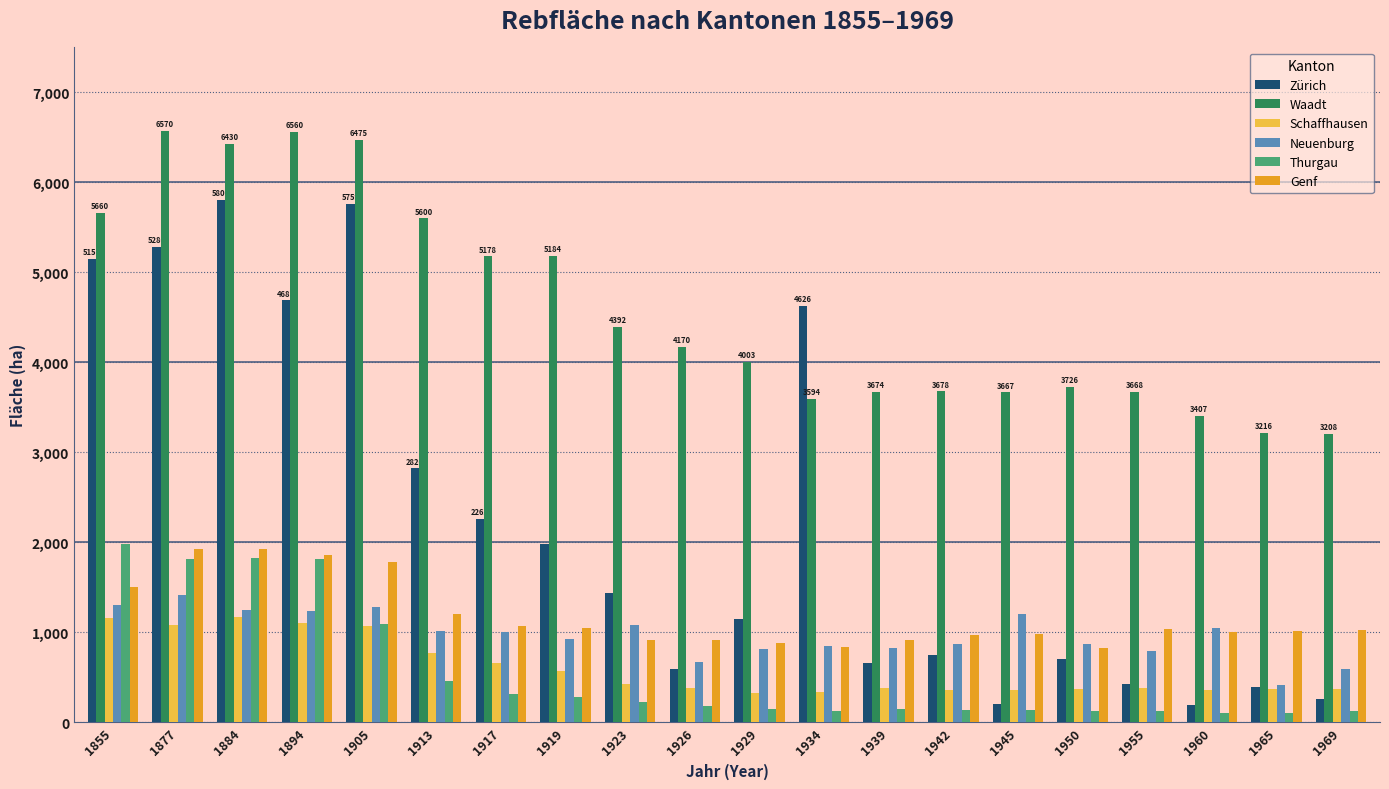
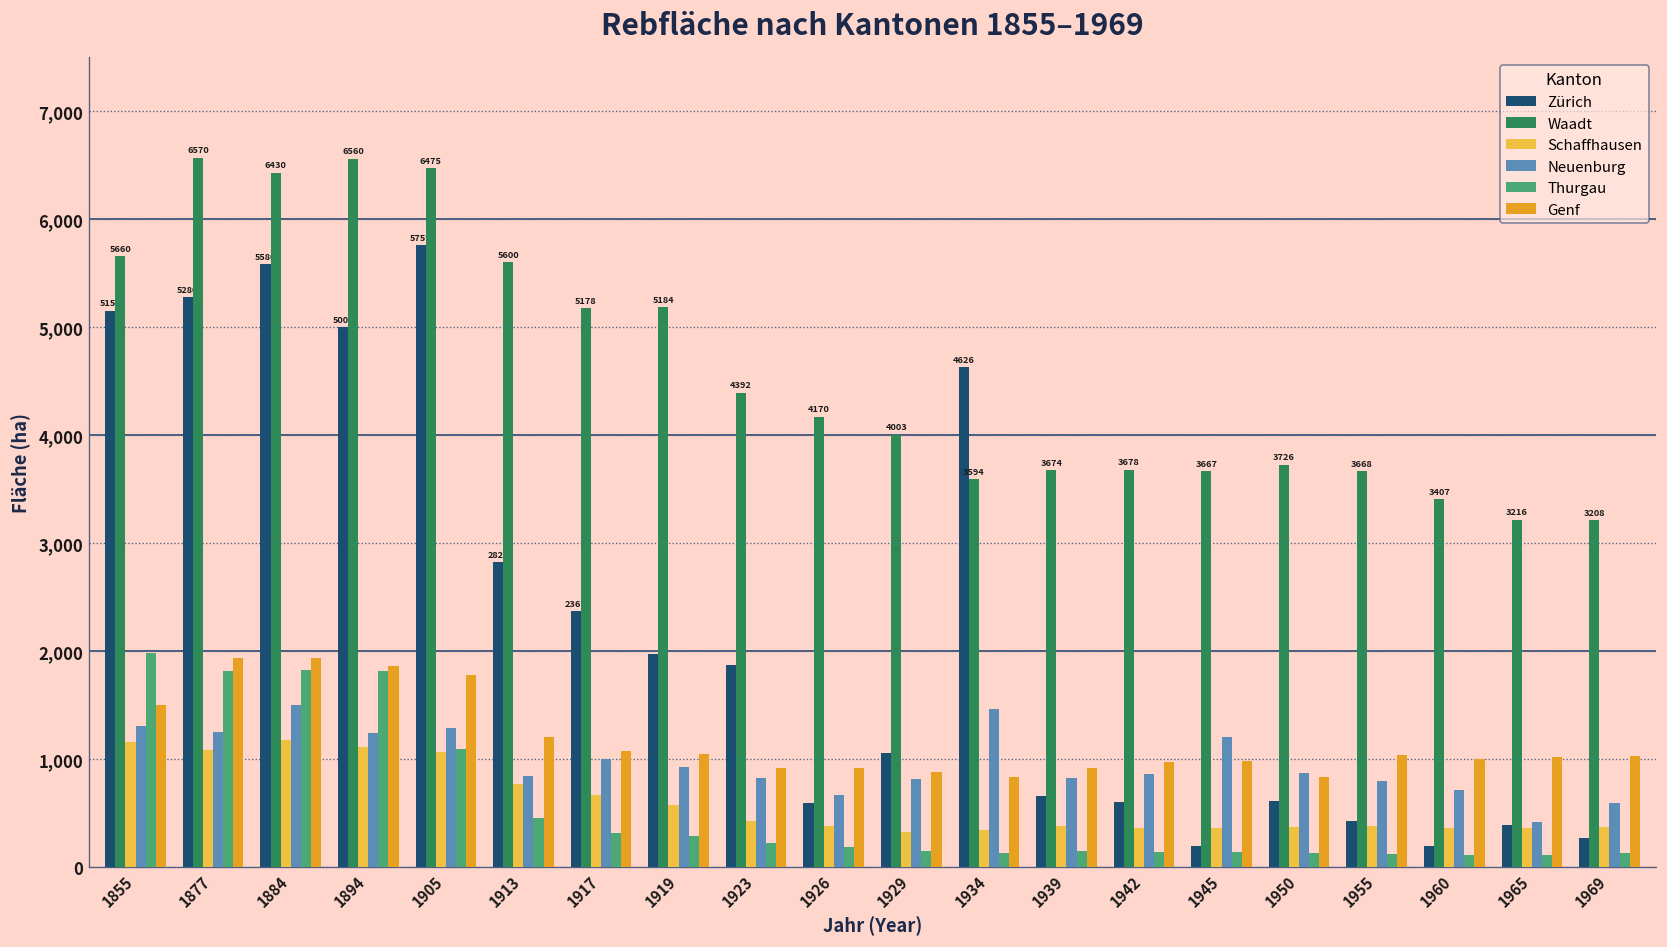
Neuenburg, 1877: 1,400 -> 1,300
Zürich, 1884: 5802 -> 5580
Neuenburg, 1884: 1,300 -> 1,500
Zürich, 1894: 4688 -> 5000
Neuenburg, 1913: 1,000 -> 800
Zürich, 1917: 2262 -> 2367
Zürich, 1923: 1,400 -> 1,900
Neuenburg, 1923: 1,100 -> 800
Zürich, 1929: 1,150 -> 1,050
Neuenburg, 1934: 800 -> 1,500
Zürich, 1942: 700 -> 600
Zürich, 1950: 700 -> 600
Neuenburg, 1960: 1,000 -> 700
